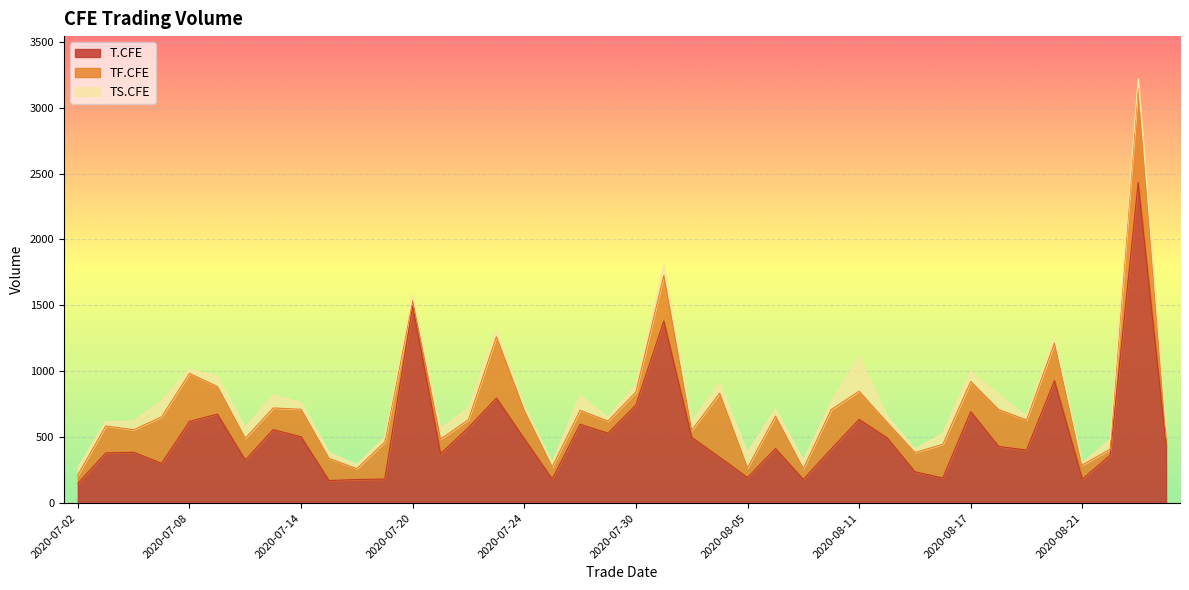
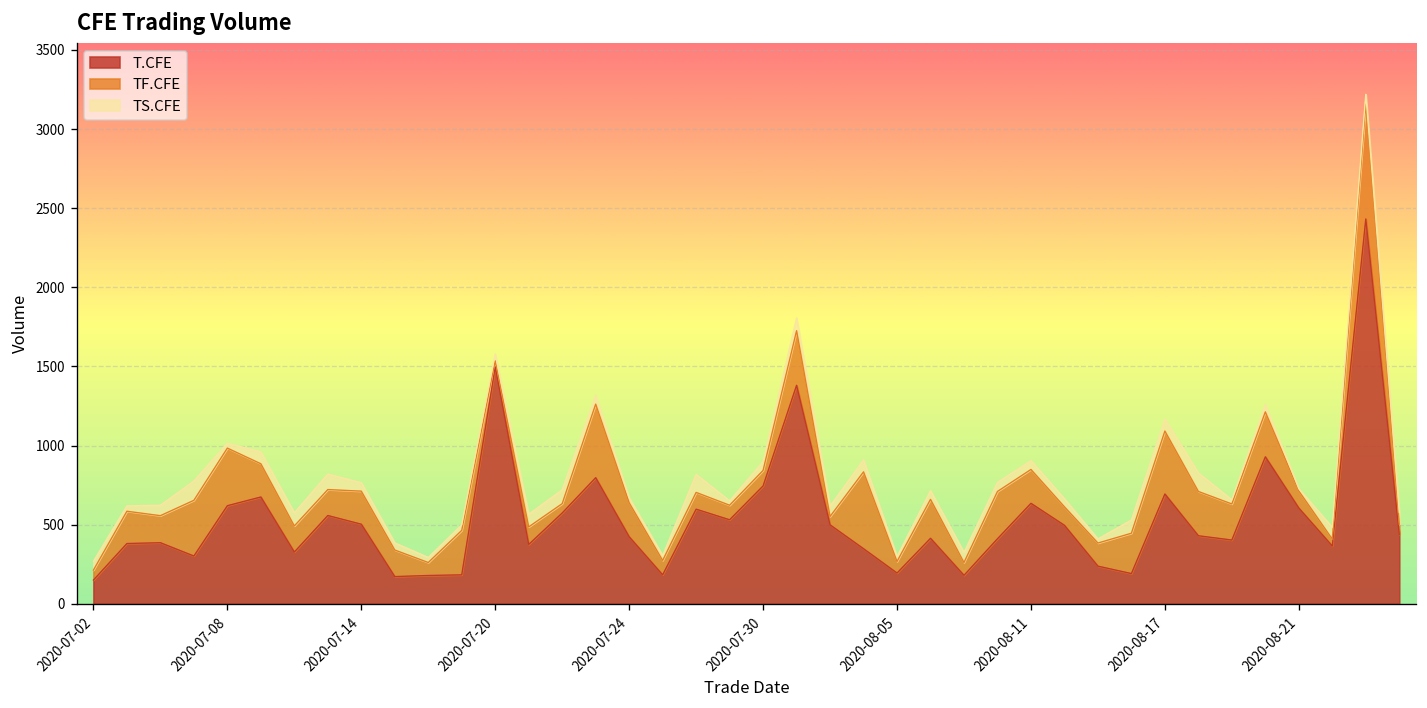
T.CFE, 2020-07-24: 490 -> 420
TS.CFE, 2020-08-05: 120 -> 30
TS.CFE, 2020-08-11: 260 -> 60
TF.CFE, 2020-08-17: 230 -> 400
T.CFE, 2020-08-21: 180 -> 610
